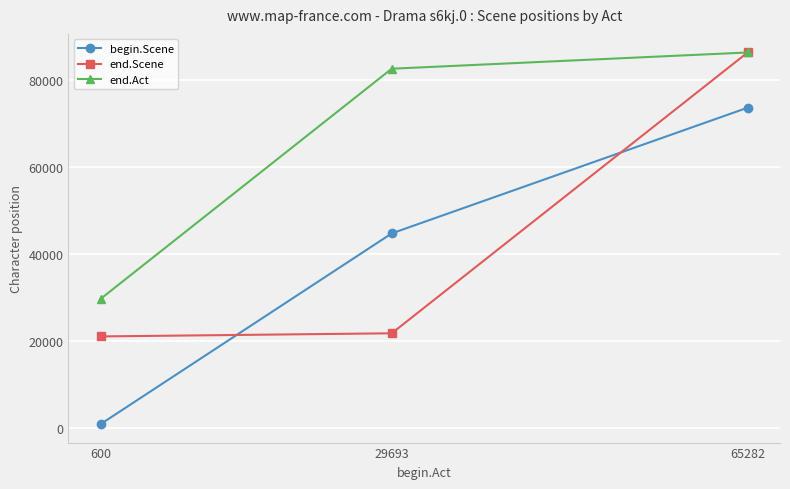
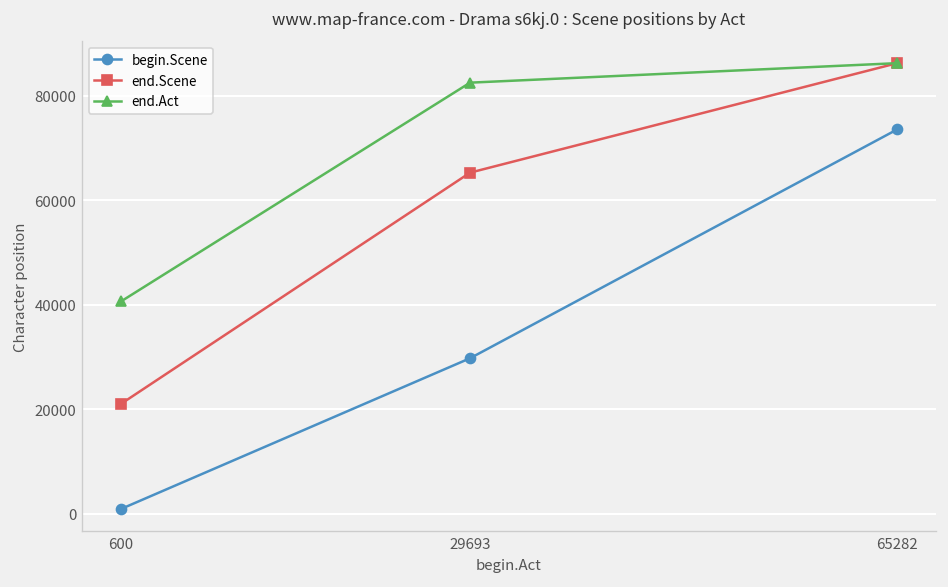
end.Act, 600: 30000 -> 41000
begin.Scene, 29693: 45000 -> 30000
end.Scene, 29693: 22000 -> 65000
